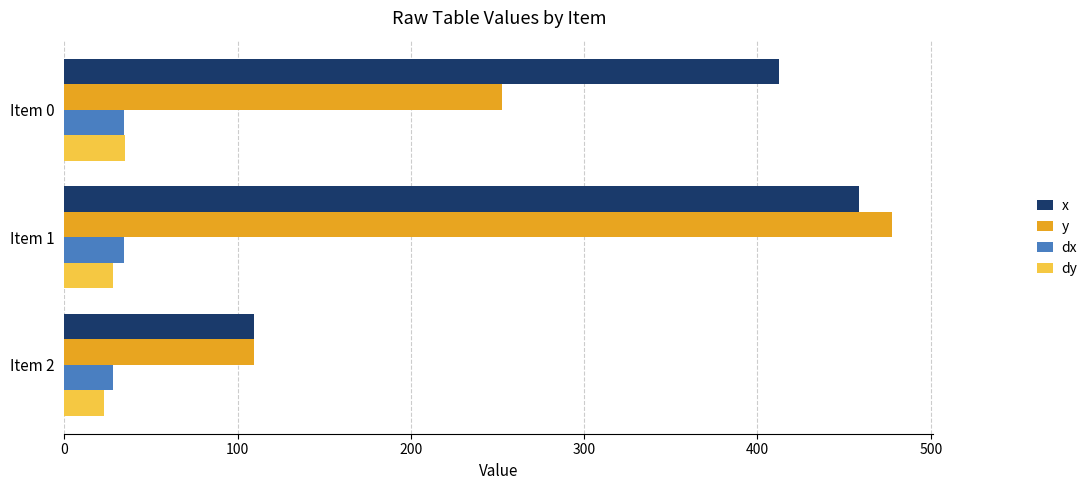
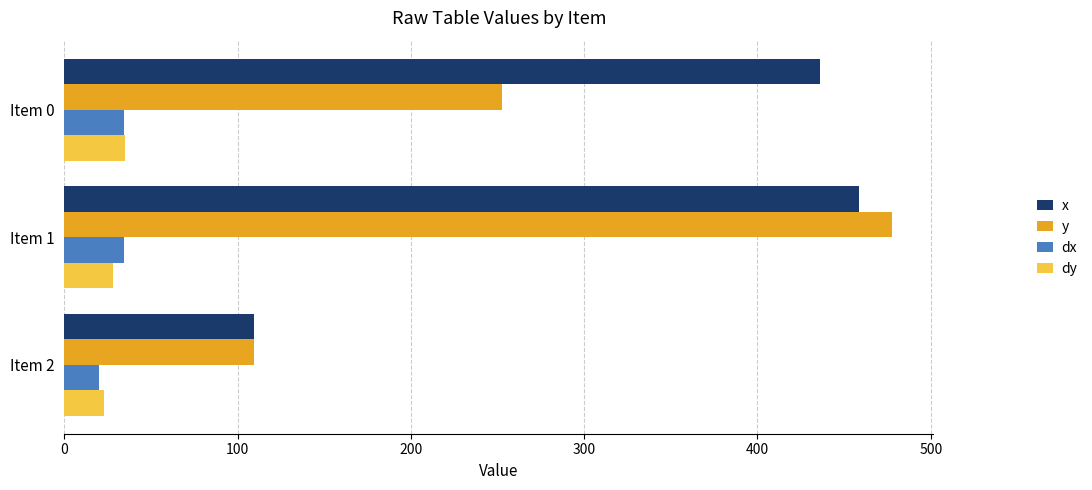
x, Item 0: 412 -> 436
dx, Item 2: 28 -> 20
